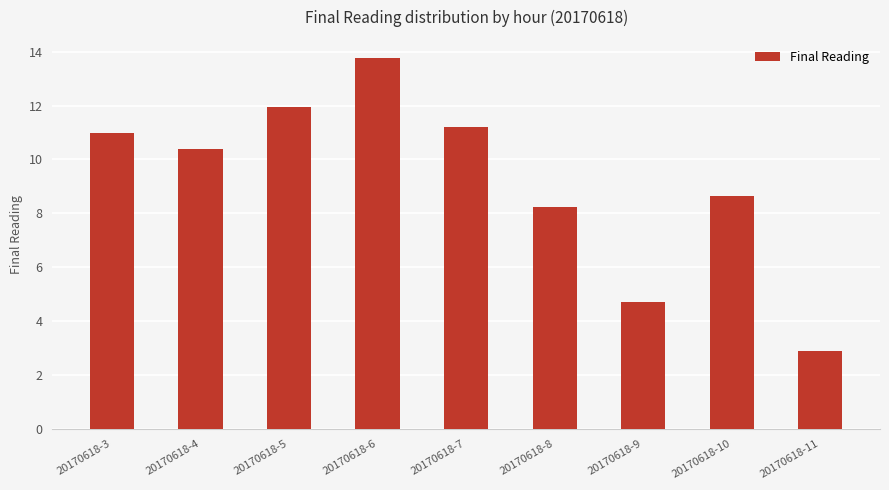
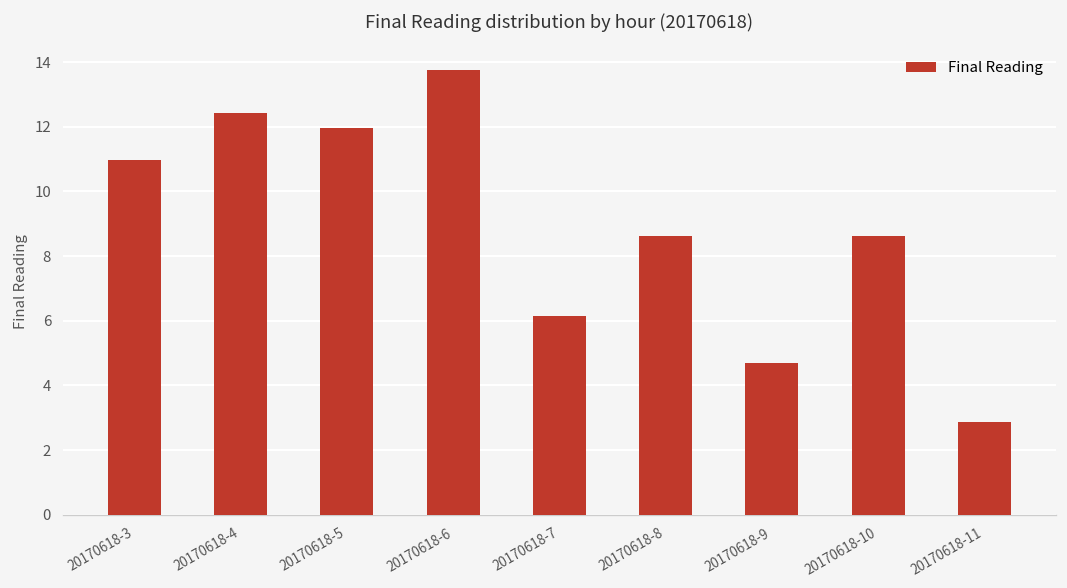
20170618-4: 10.4 -> 12.4
20170618-7: 11.2 -> 6.1
20170618-8: 8.2 -> 8.6
